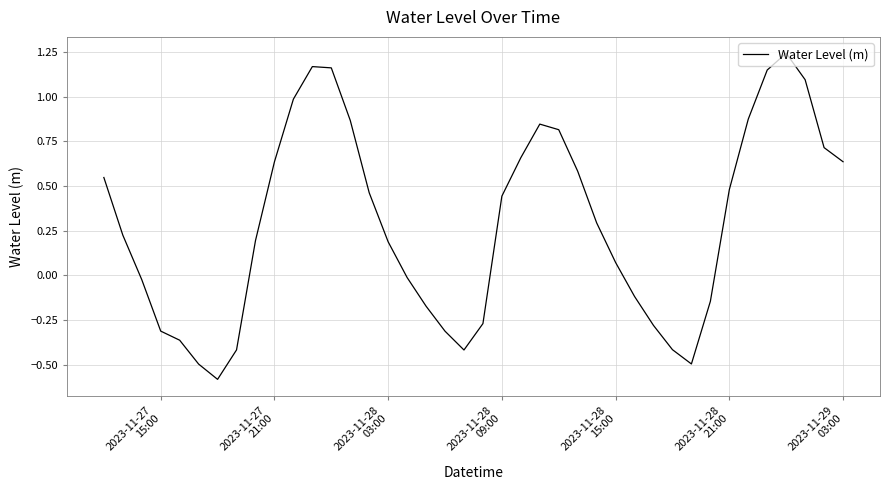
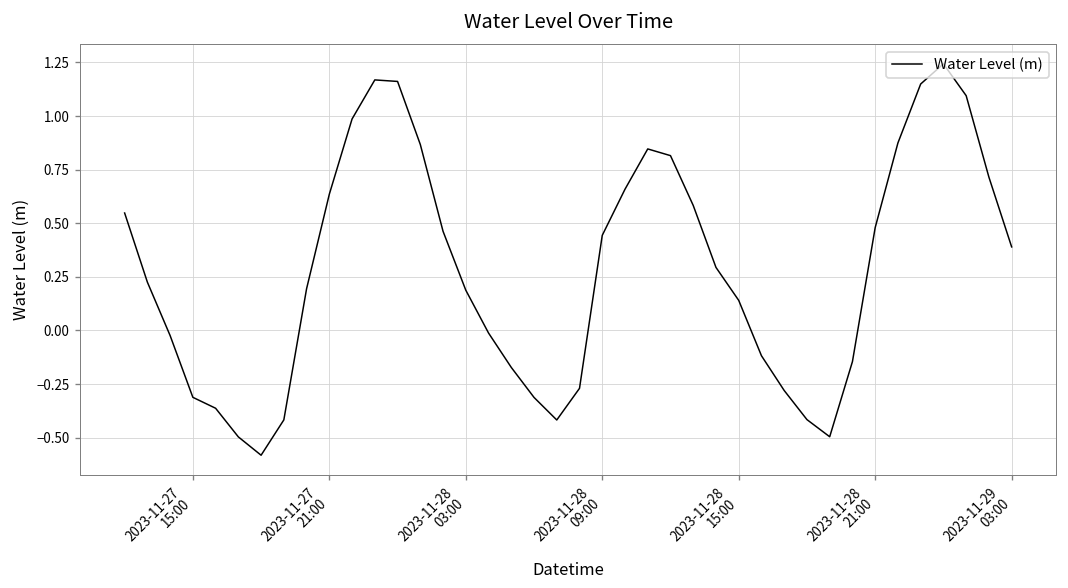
2023-11-28 15:00: 0.07 -> 0.14
2023-11-29 03:00: 0.64 -> 0.39
